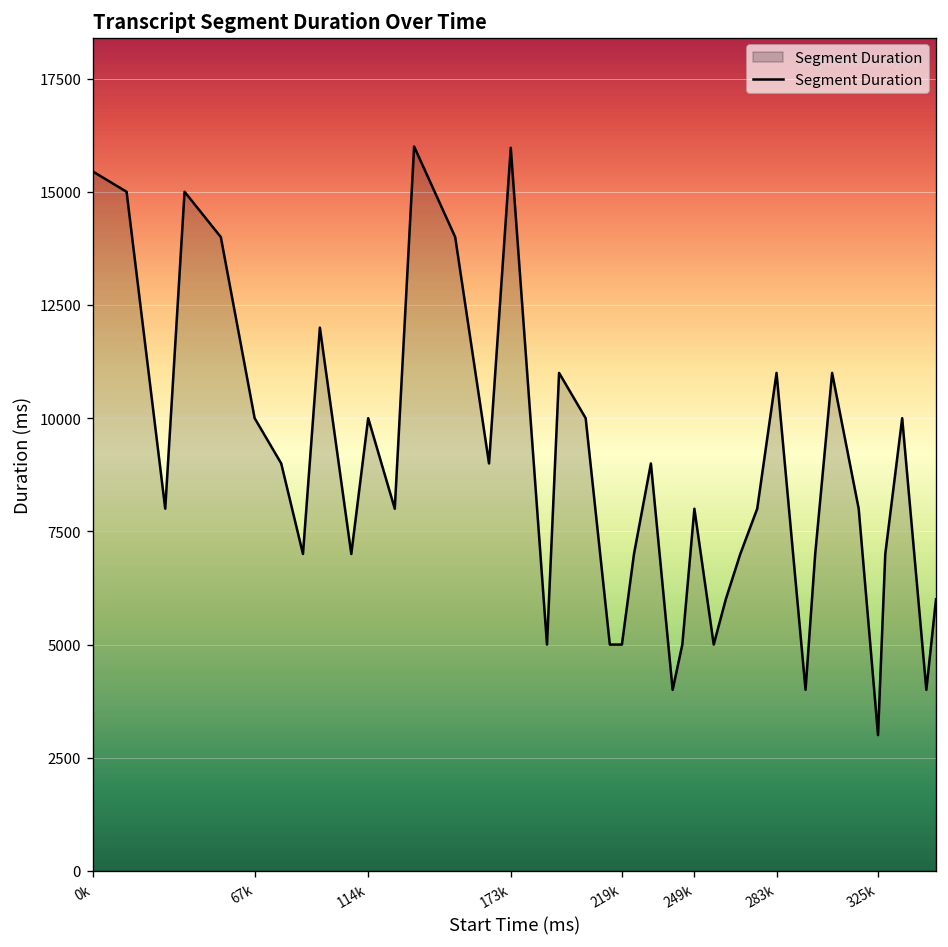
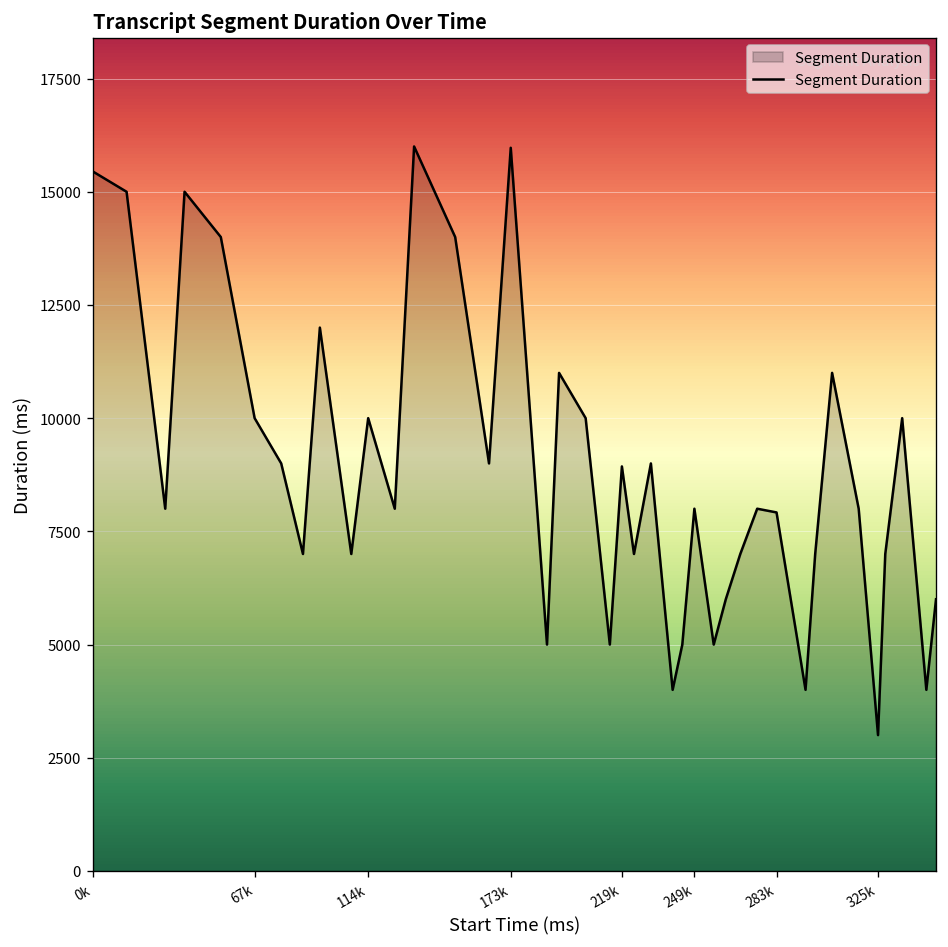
219k: 5000 -> 8900
283k: 11000 -> 7900
